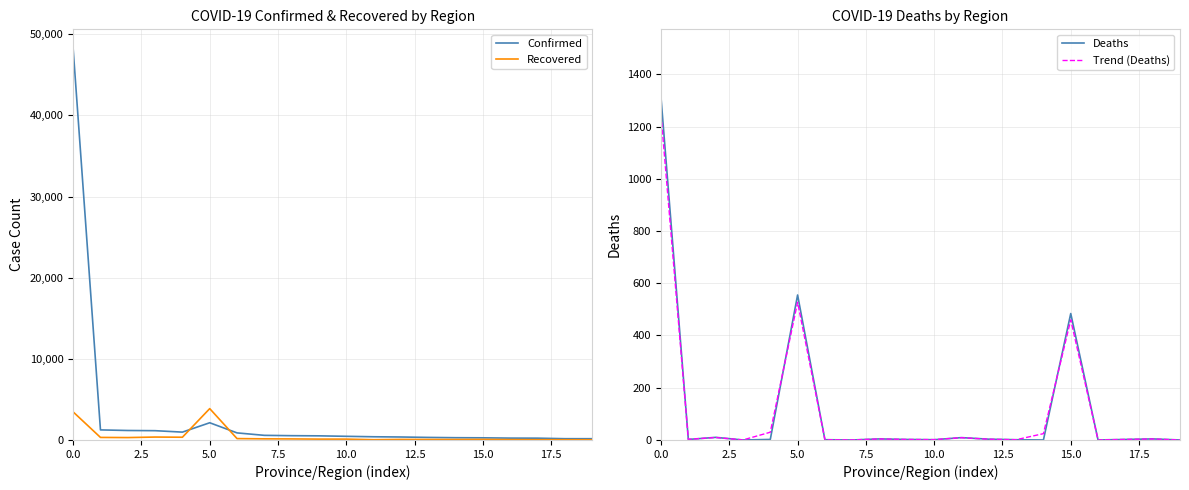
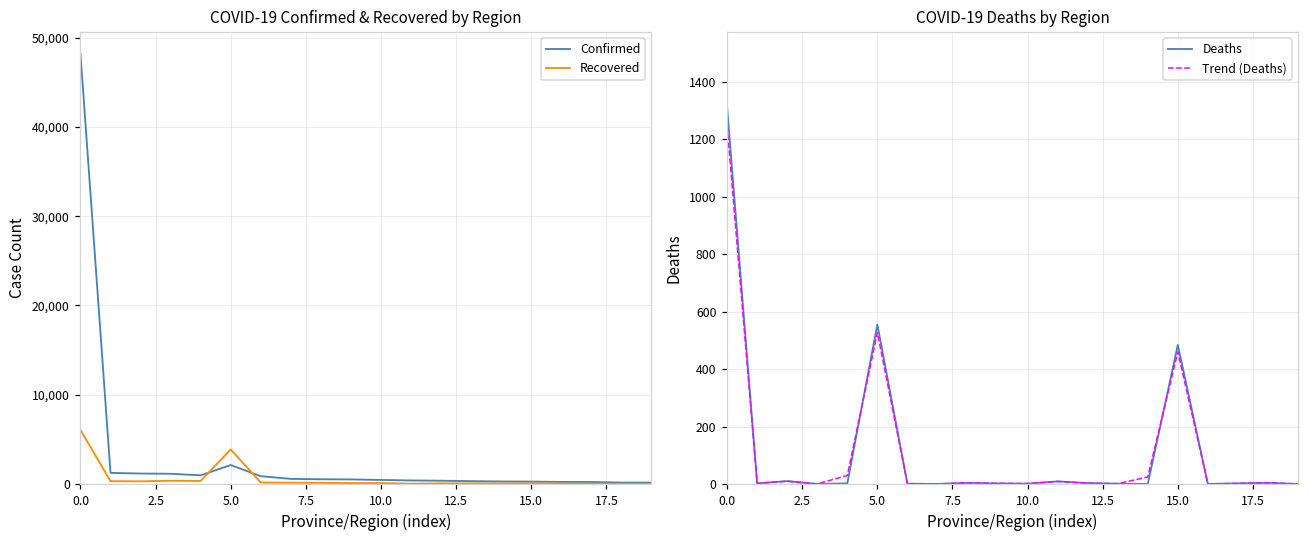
COVID-19 Confirmed & Recovered by Region, Recovered, 0.0: 3,000 -> 6,000
